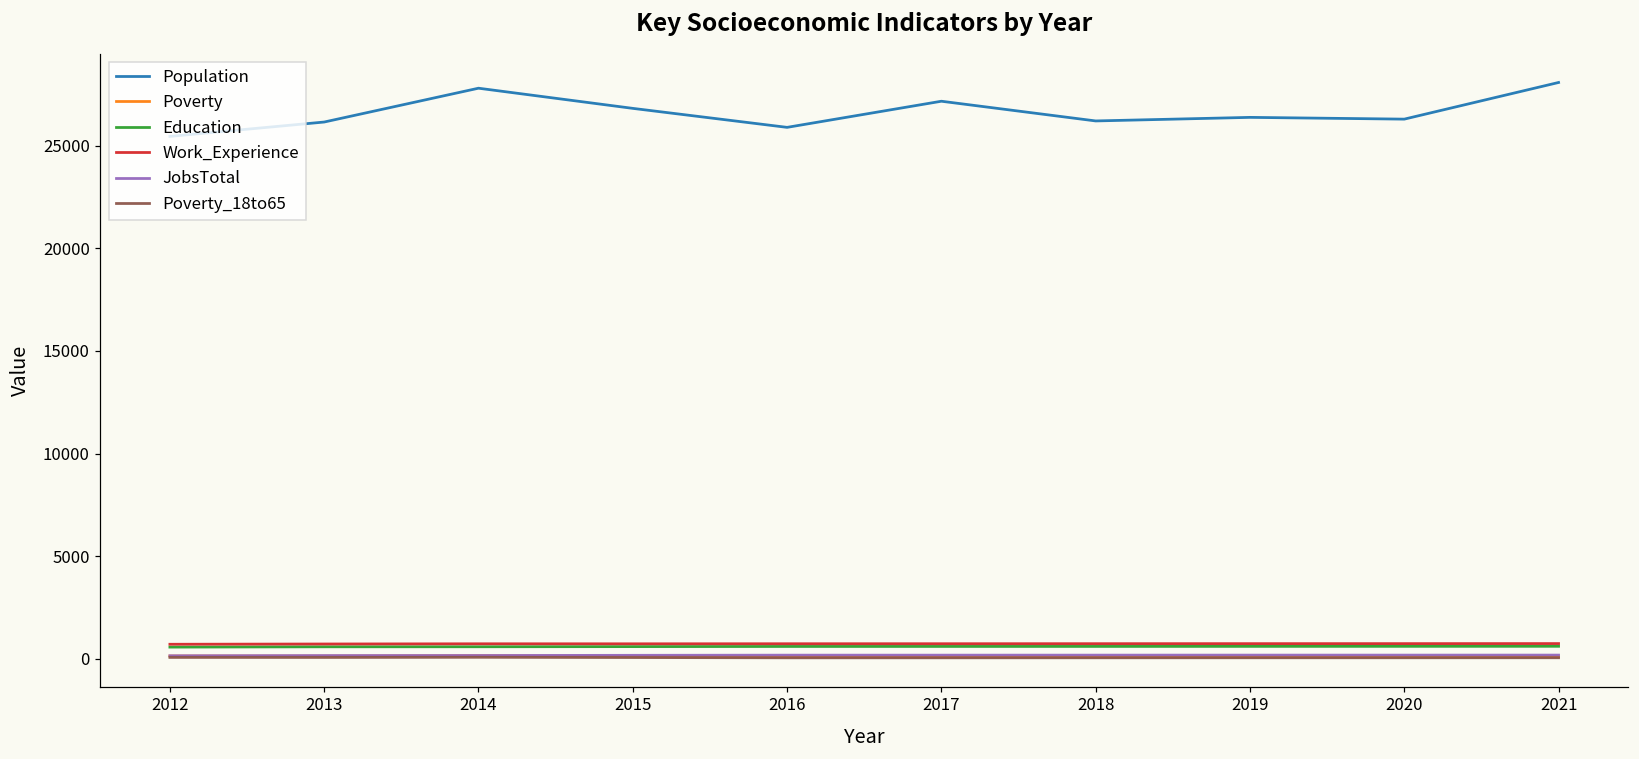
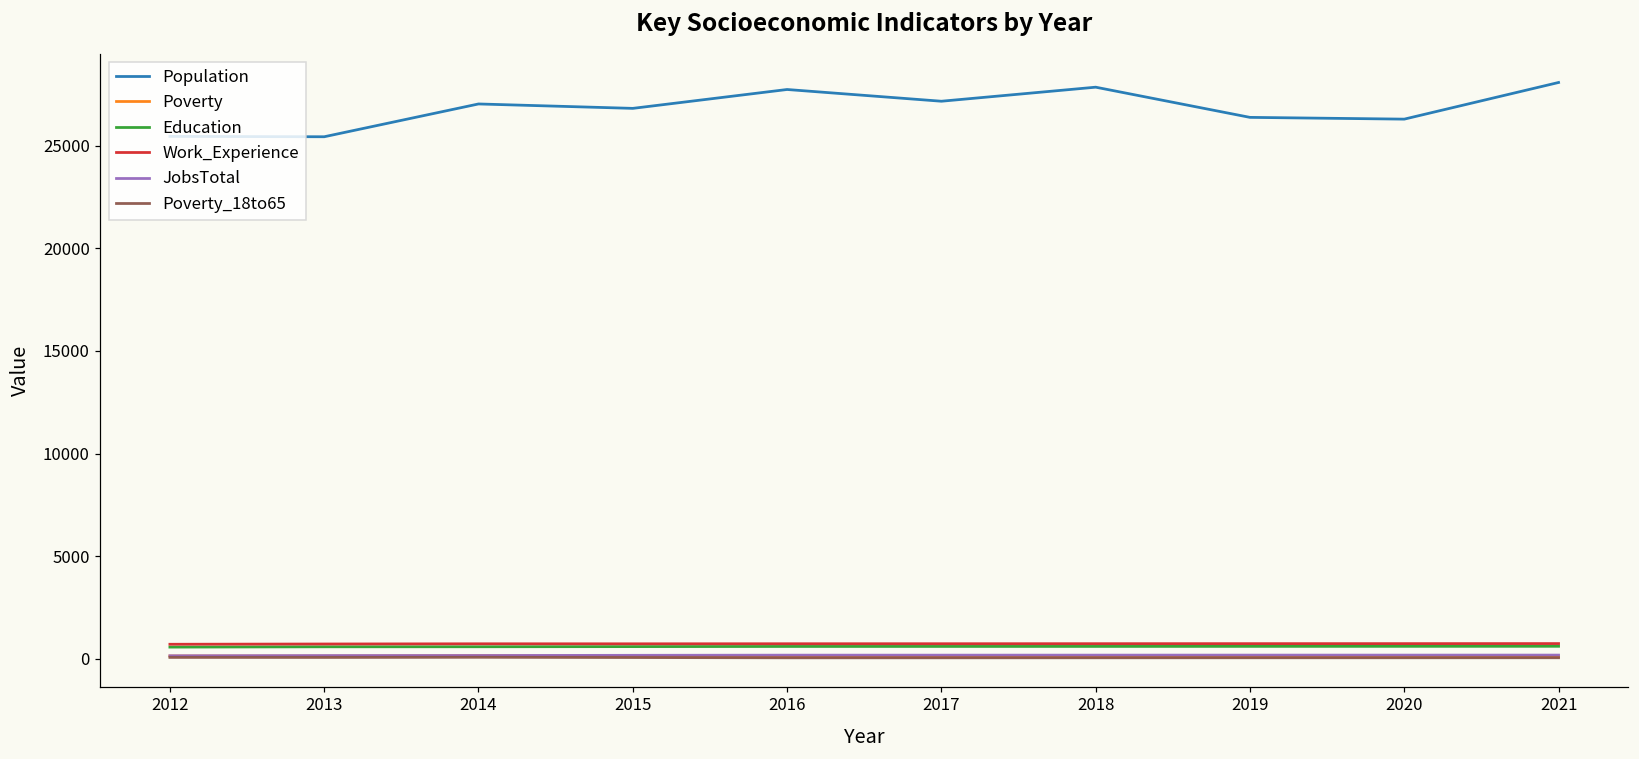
Population, 2013: 26200 -> 25400
Population, 2014: 27800 -> 27000
Population, 2016: 25900 -> 27700
Population, 2018: 26200 -> 27900
